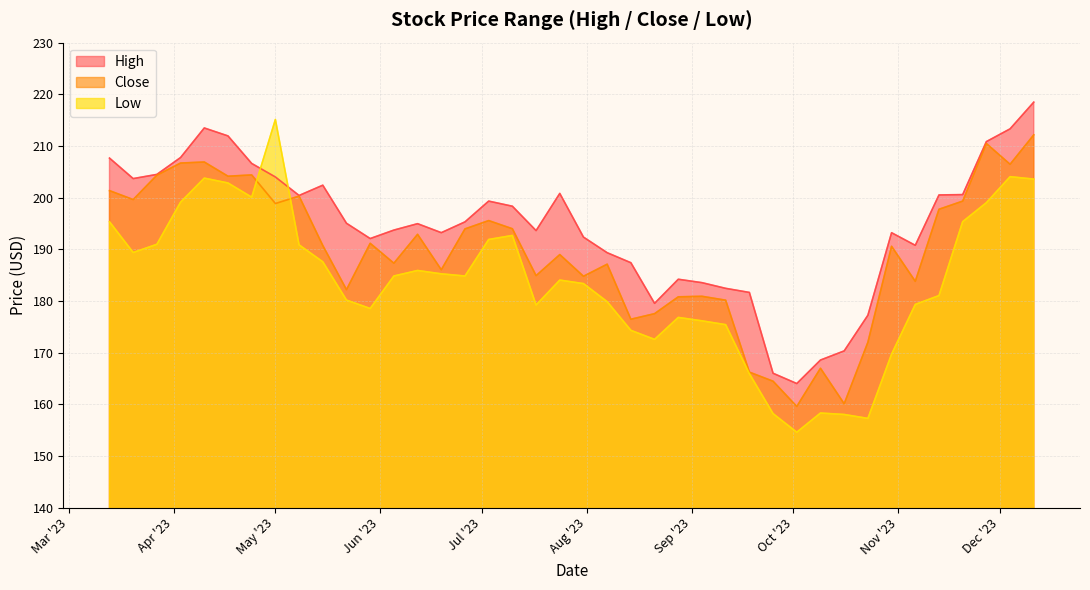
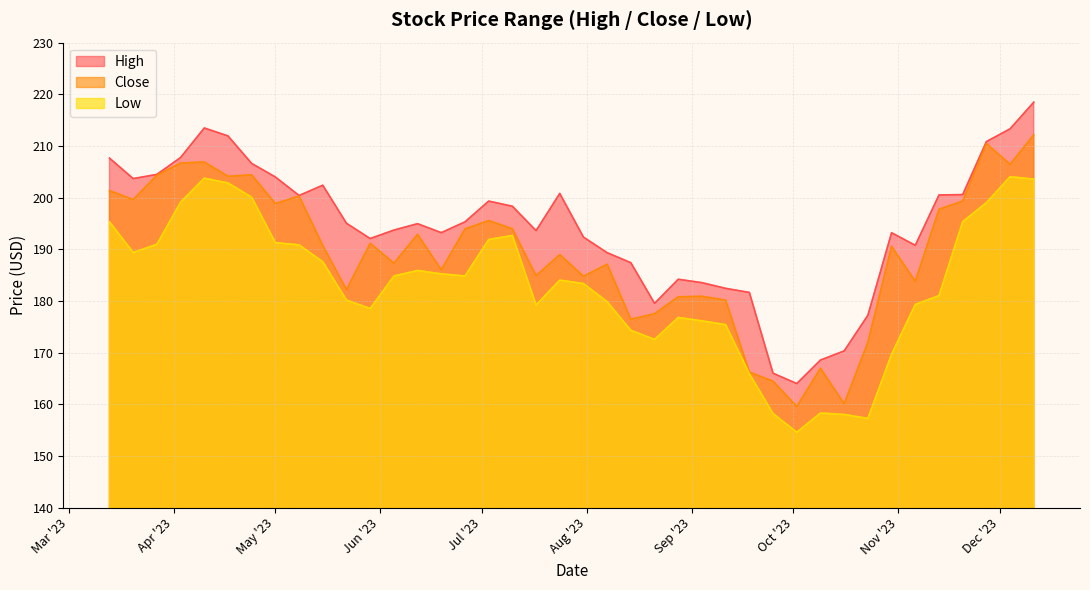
Low, May '23: 215 -> 191
